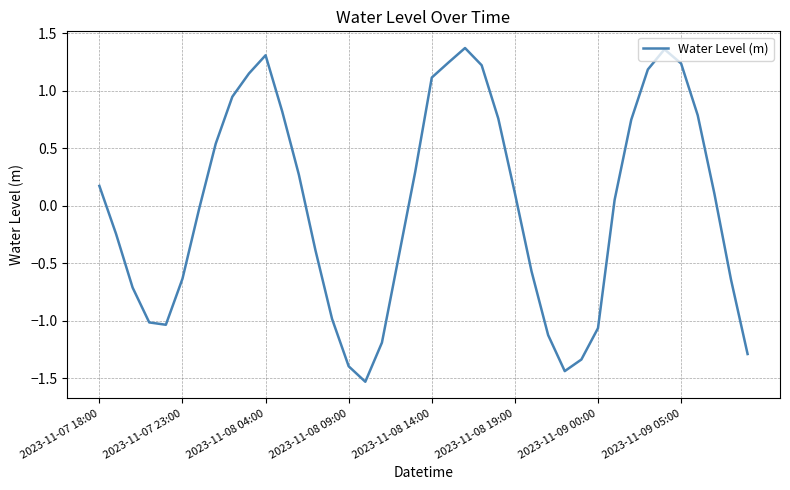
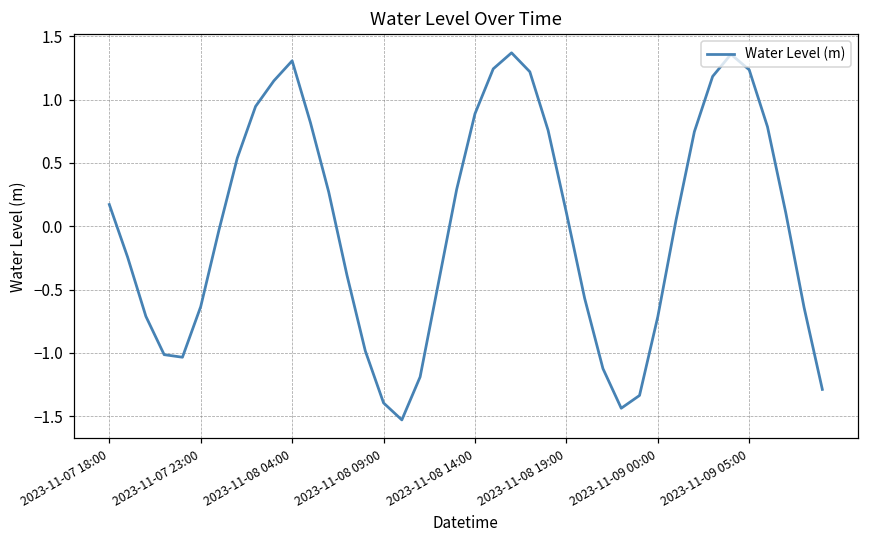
2023-11-08 14:00: 1.11 -> 0.89
2023-11-09 00:00: -1.06 -> -0.71
